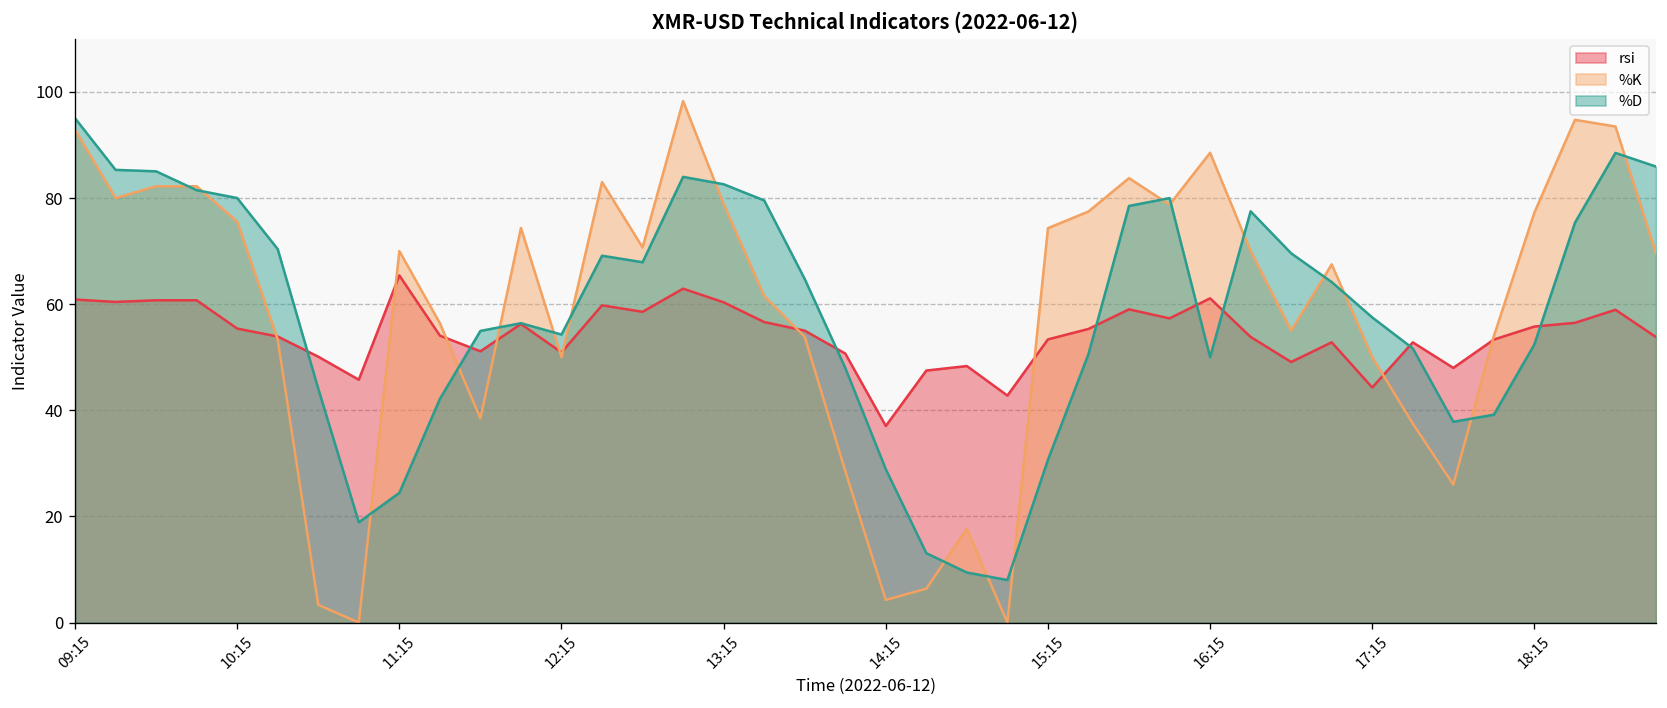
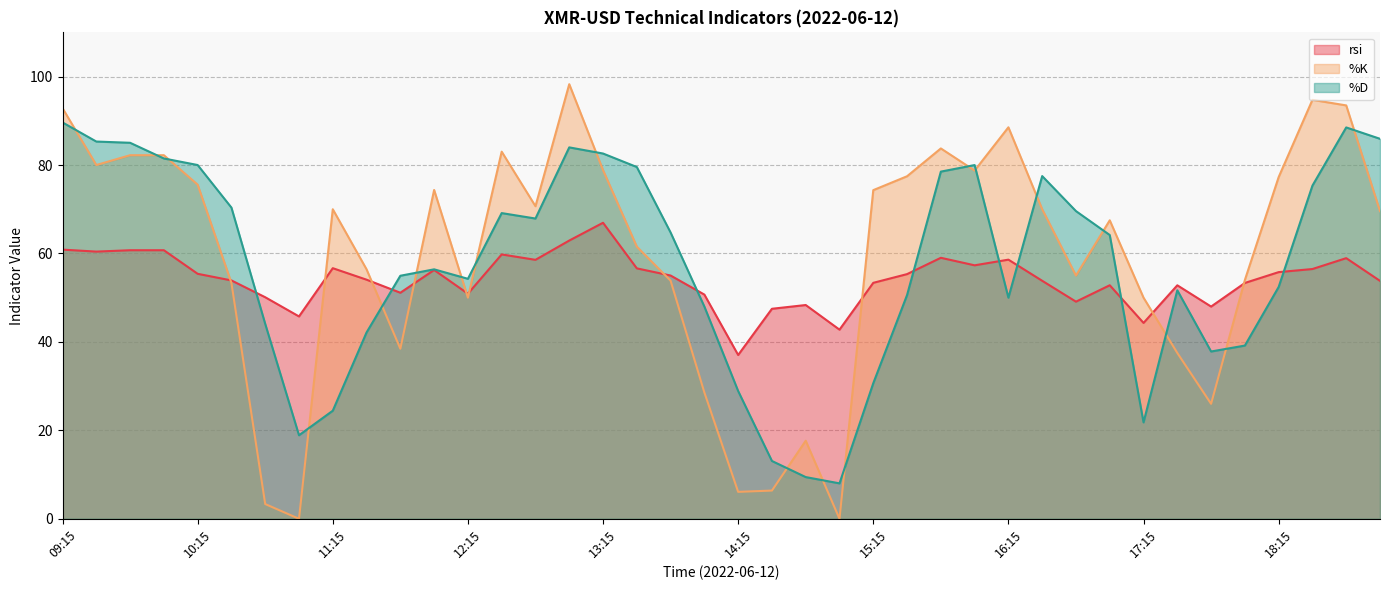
%D, 09:15: 95 -> 90
rsi, 11:15: 65 -> 57
rsi, 13:15: 60 -> 67
%K, 14:15: 4 -> 6
rsi, 16:15: 61 -> 59
%D, 17:15: 58 -> 22
